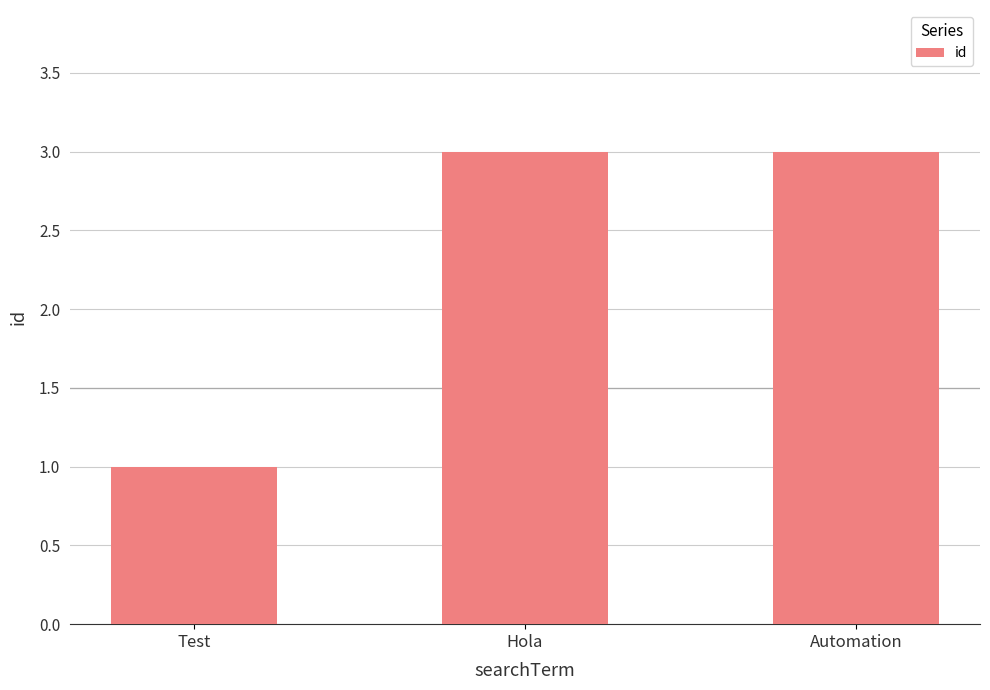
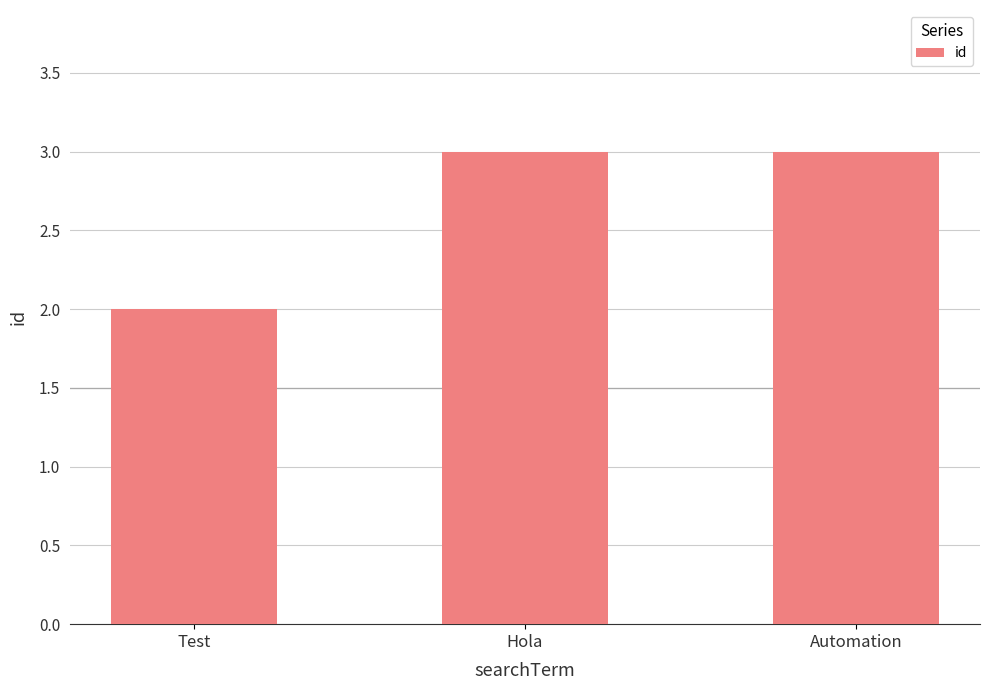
Test: 1 -> 2
